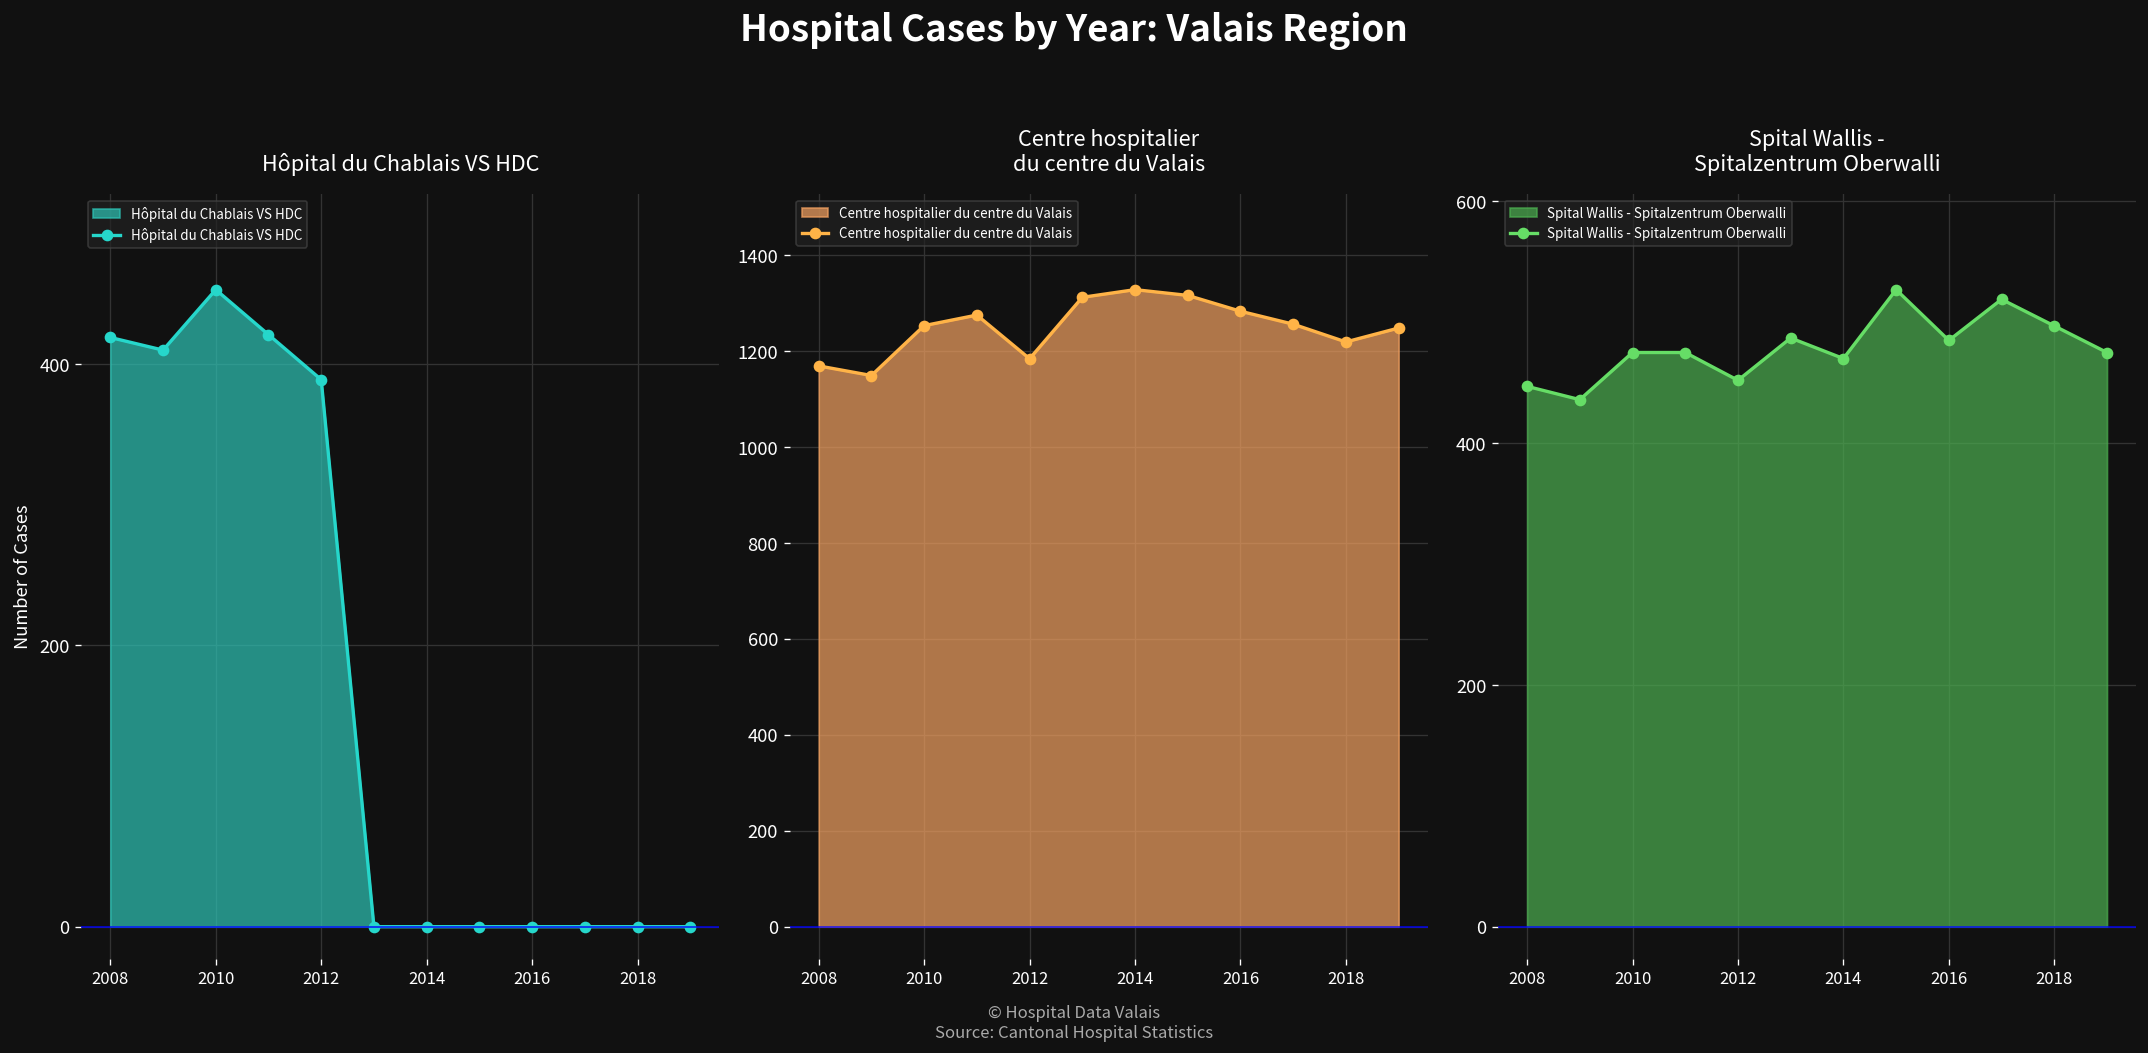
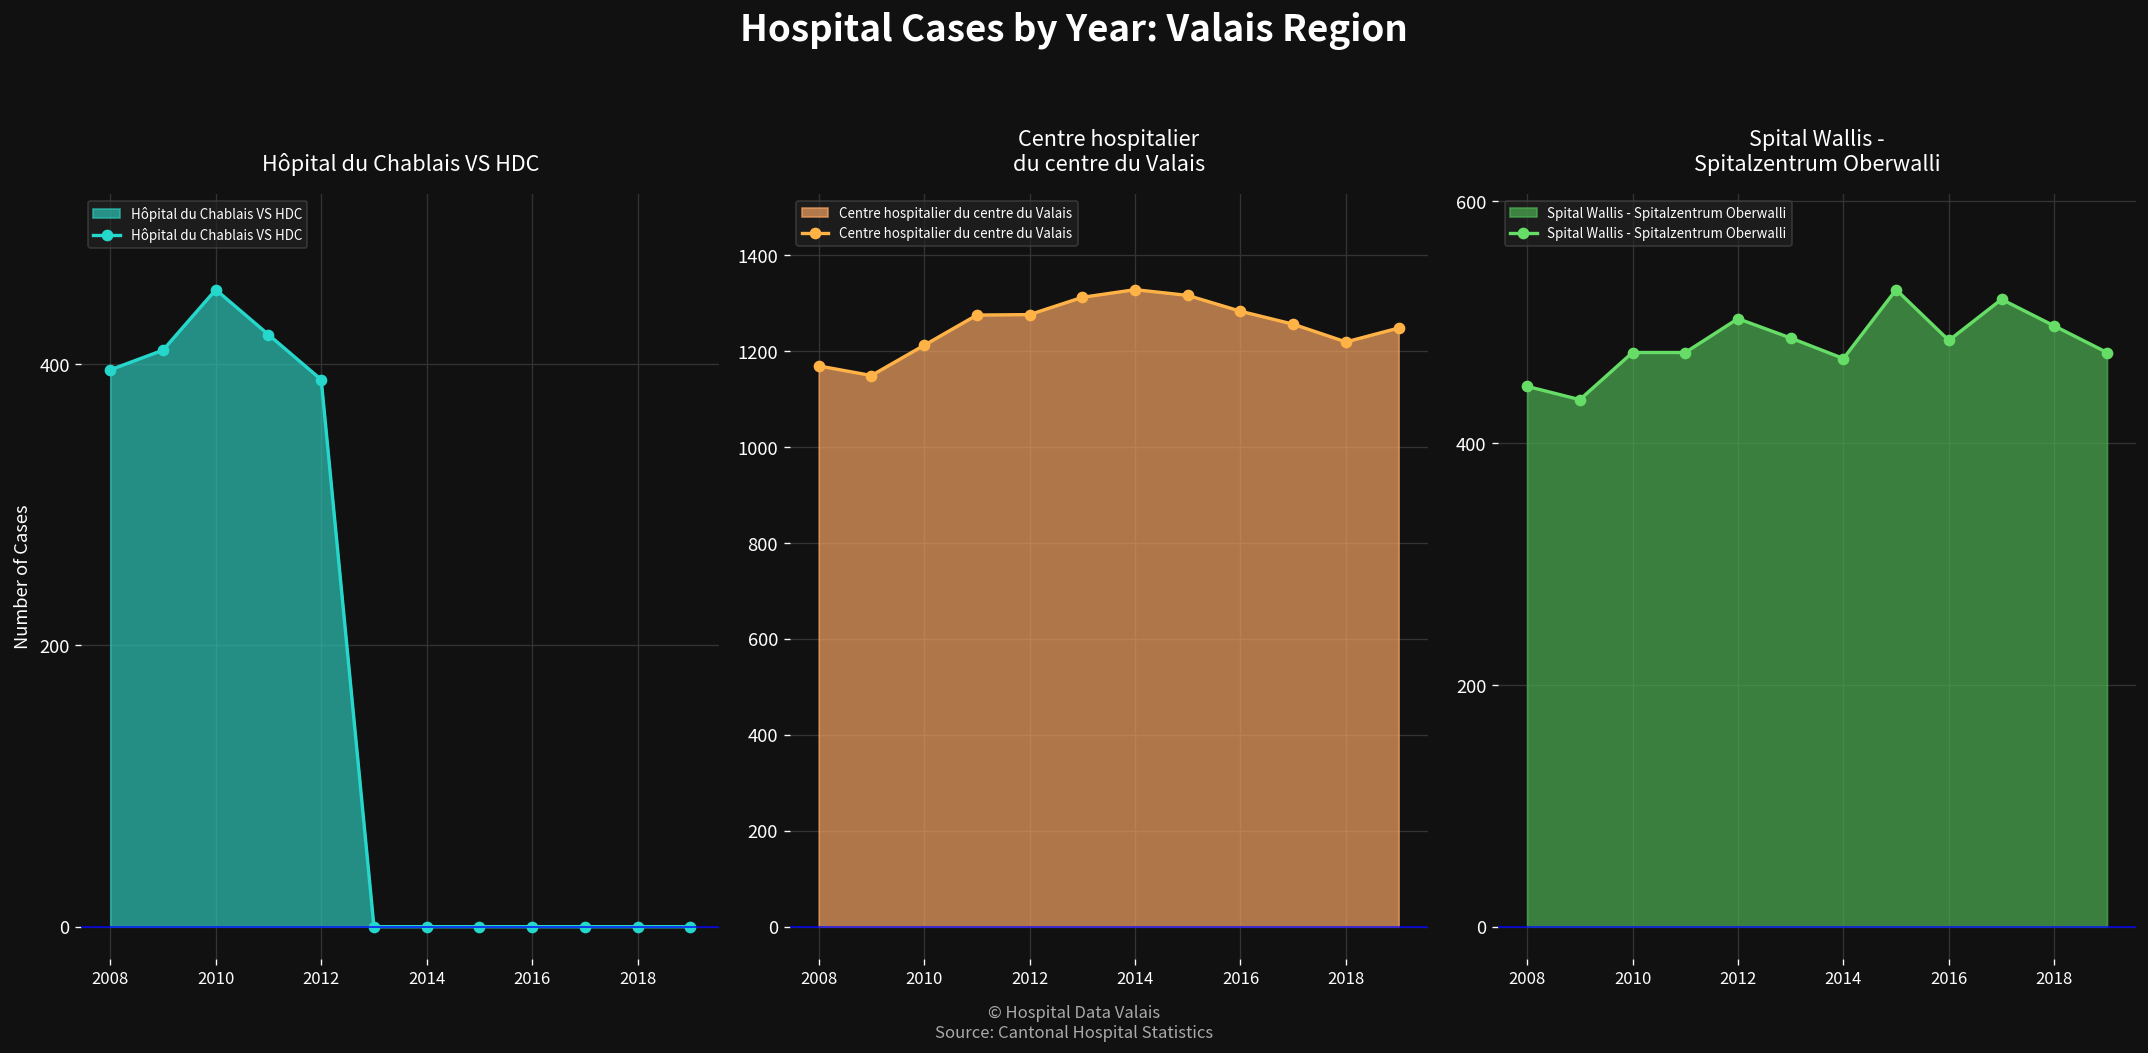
Hôpital du Chablais VS HDC, 2008: 419 -> 396
Centre hospitalier du centre du Valais, 2010: 1250 -> 1210
Centre hospitalier du centre du Valais, 2012: 1180 -> 1280
Spital Wallis - Spitalzentrum Oberwalli, 2012: 452 -> 503
